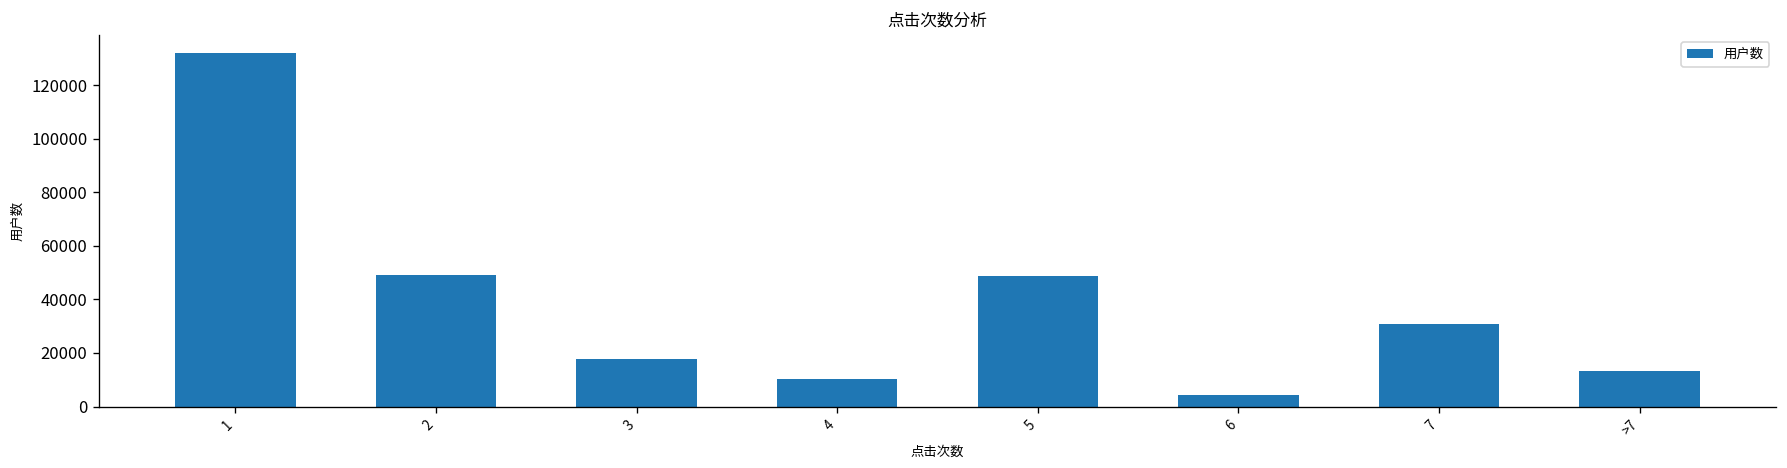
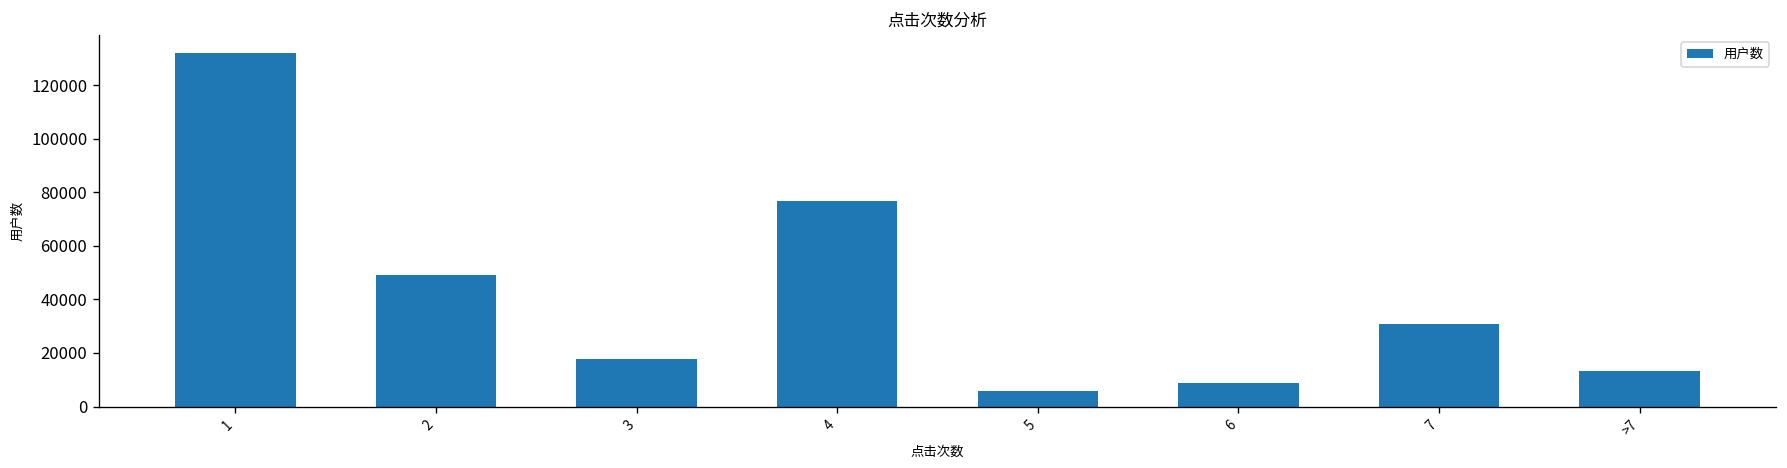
4: 10000 -> 77000
5: 49000 -> 6000
6: 4000 -> 9000
